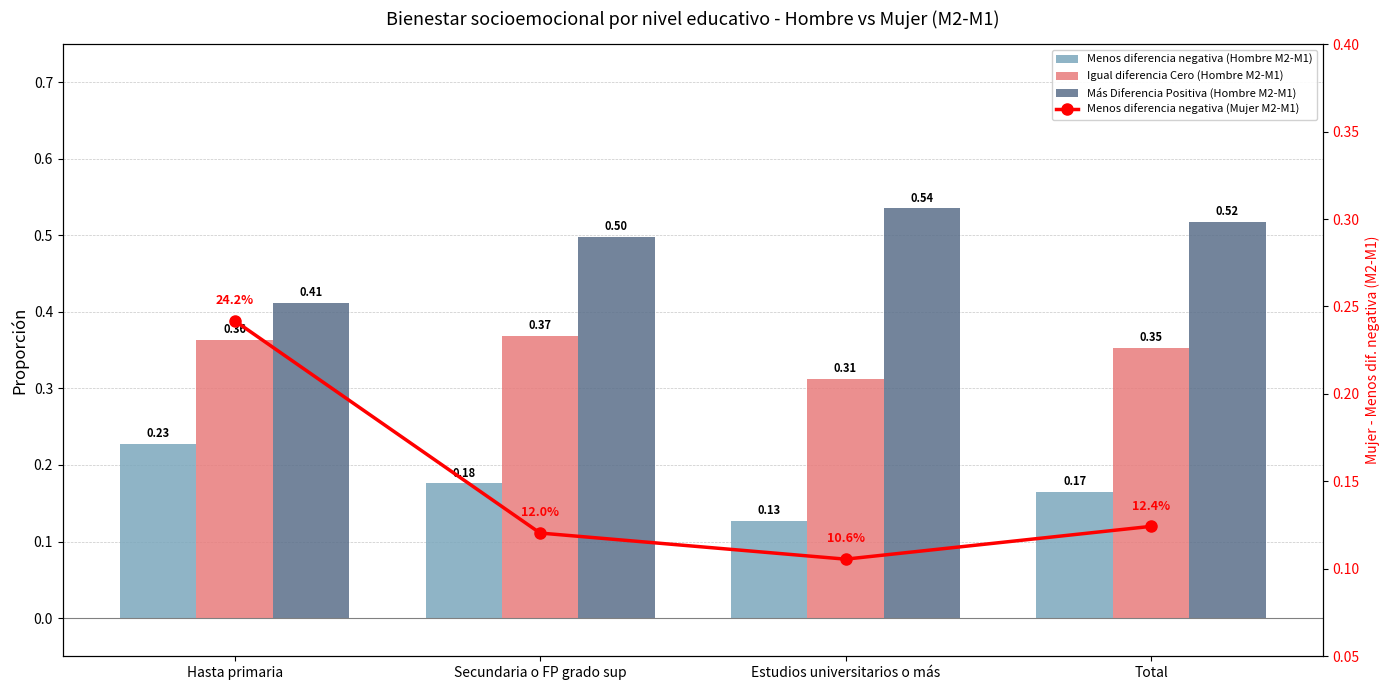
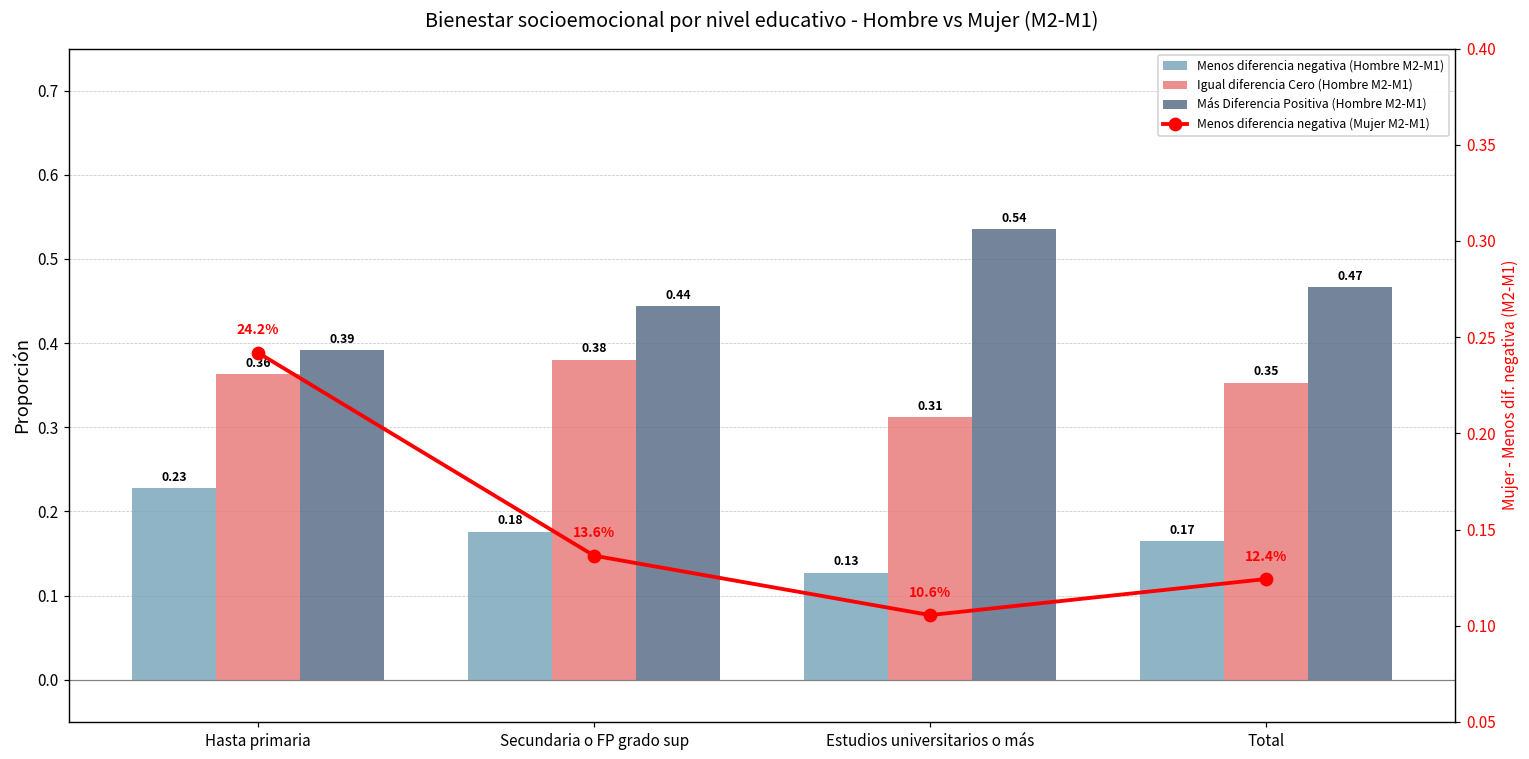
Más Diferencia Positiva (Hombre M2-M1), Hasta primaria: 0.41 -> 0.39
Igual diferencia Cero (Hombre M2-M1), Secundaria o FP grado sup: 0.37 -> 0.38
Más Diferencia Positiva (Hombre M2-M1), Secundaria o FP grado sup: 0.50 -> 0.44
Más Diferencia Positiva (Hombre M2-M1), Total: 0.52 -> 0.47
Menos diferencia negativa (Mujer M2-M1), Secundaria o FP grado sup: 12.0% -> 13.6%
